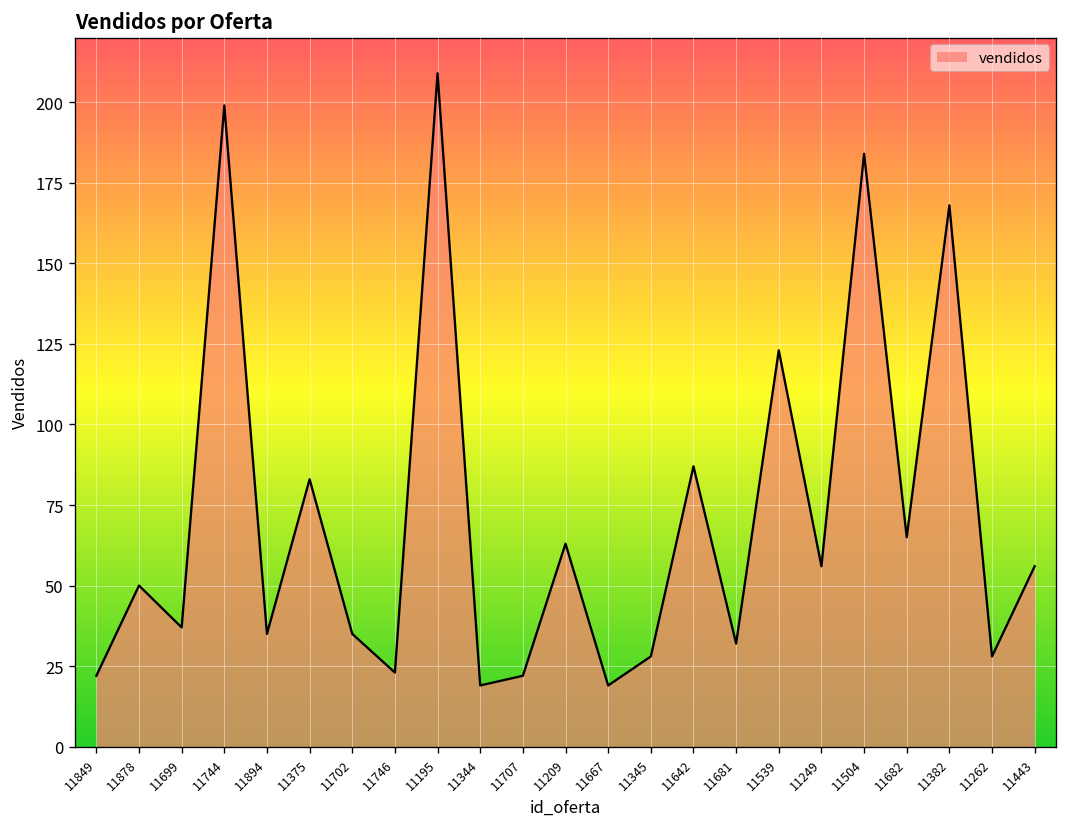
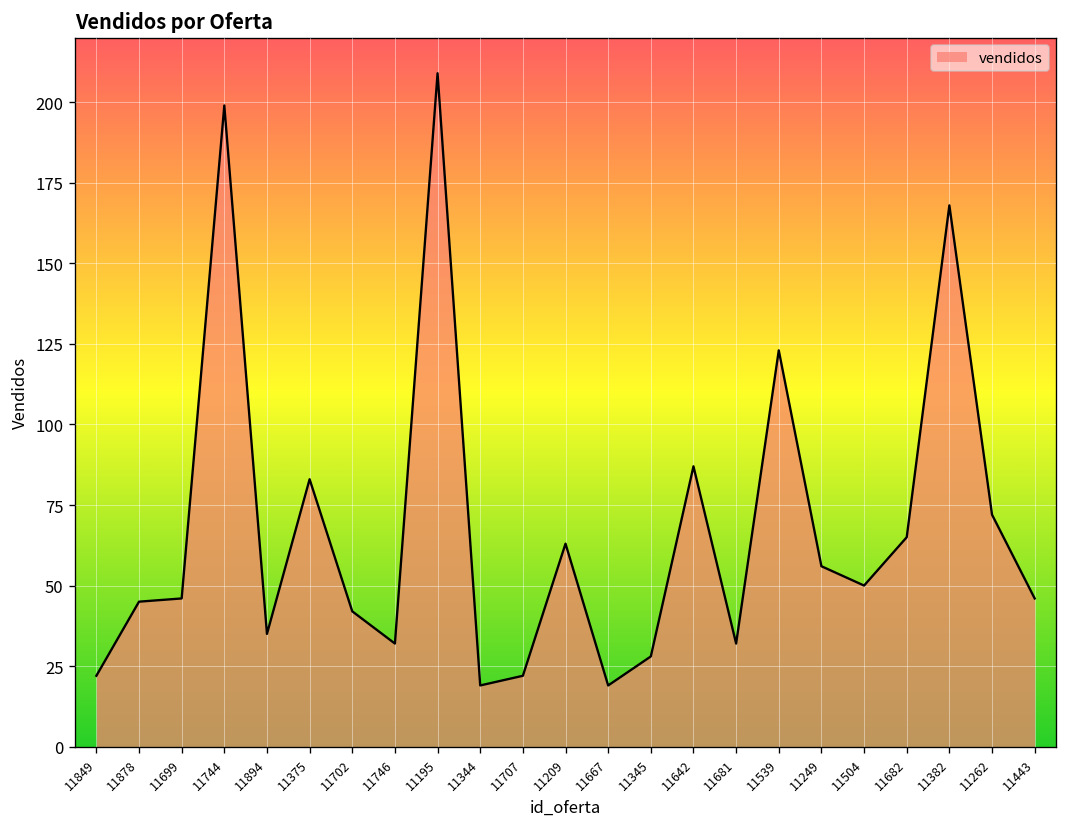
11878: 50 -> 45
11699: 37 -> 46
11702: 35 -> 42
11746: 23 -> 32
11504: 184 -> 50
11262: 28 -> 72
11443: 56 -> 46
